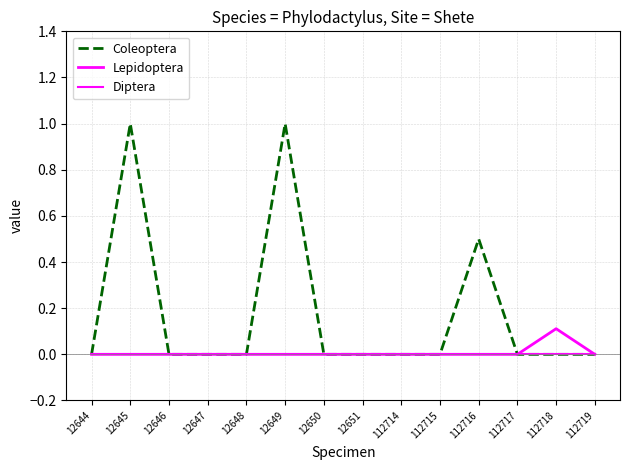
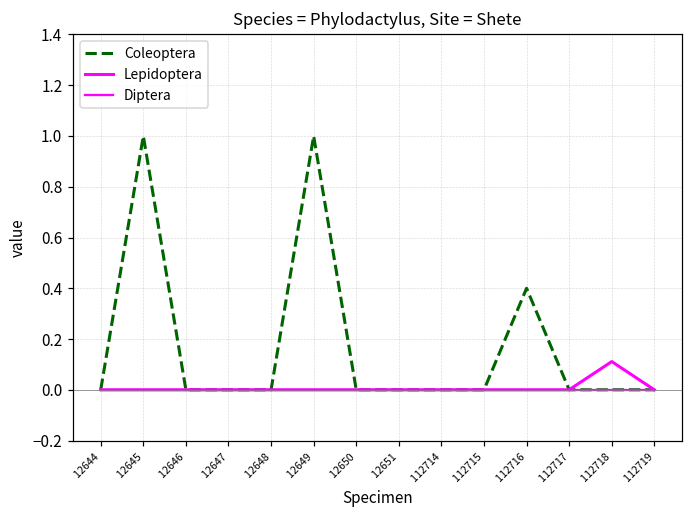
Coleoptera, 112716: 0.5 -> 0.4
